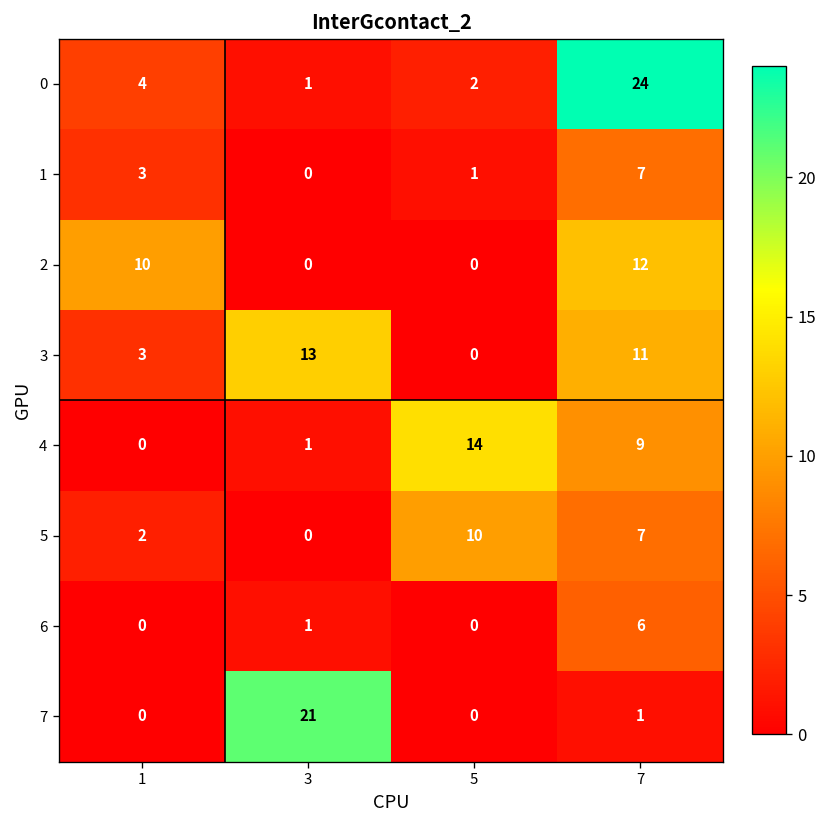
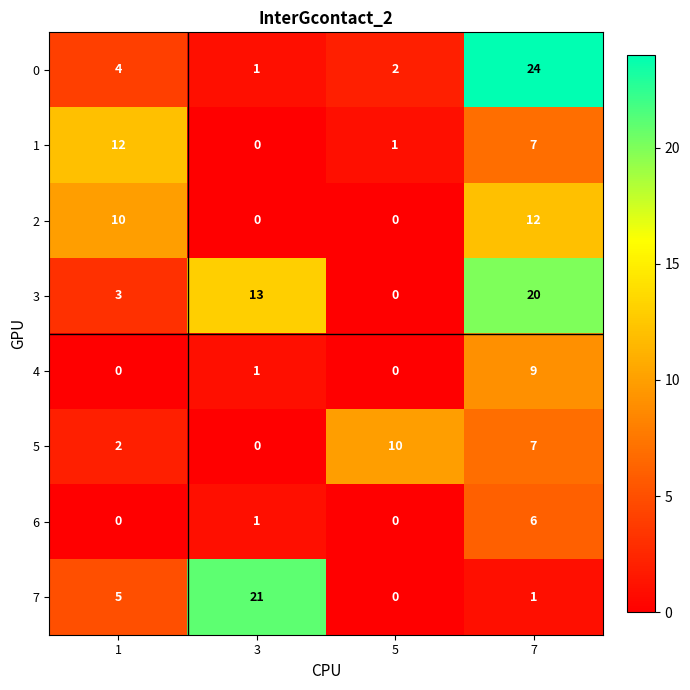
1, 1: 3 -> 12
3, 7: 11 -> 20
4, 5: 14 -> 0
7, 1: 0 -> 5
